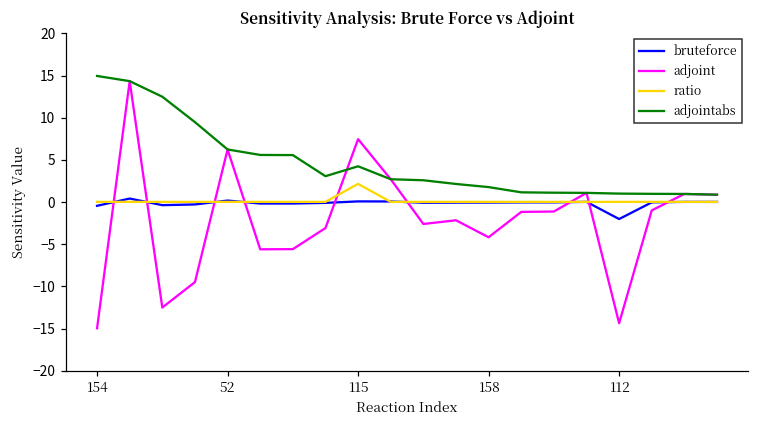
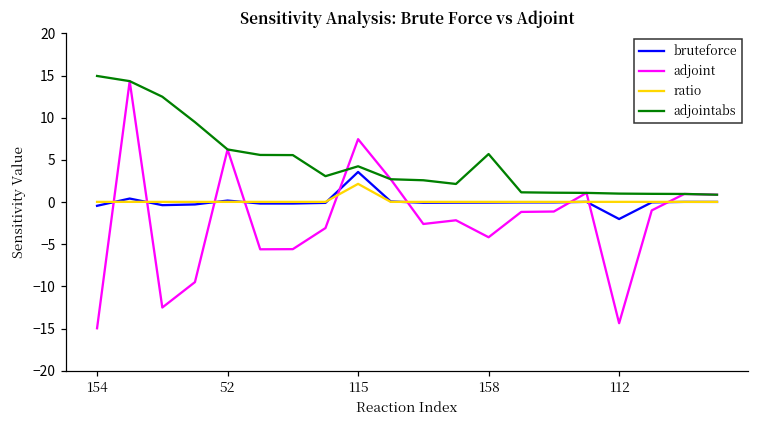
bruteforce, 115: 0 -> 4
adjointabs, 158: 2 -> 6
